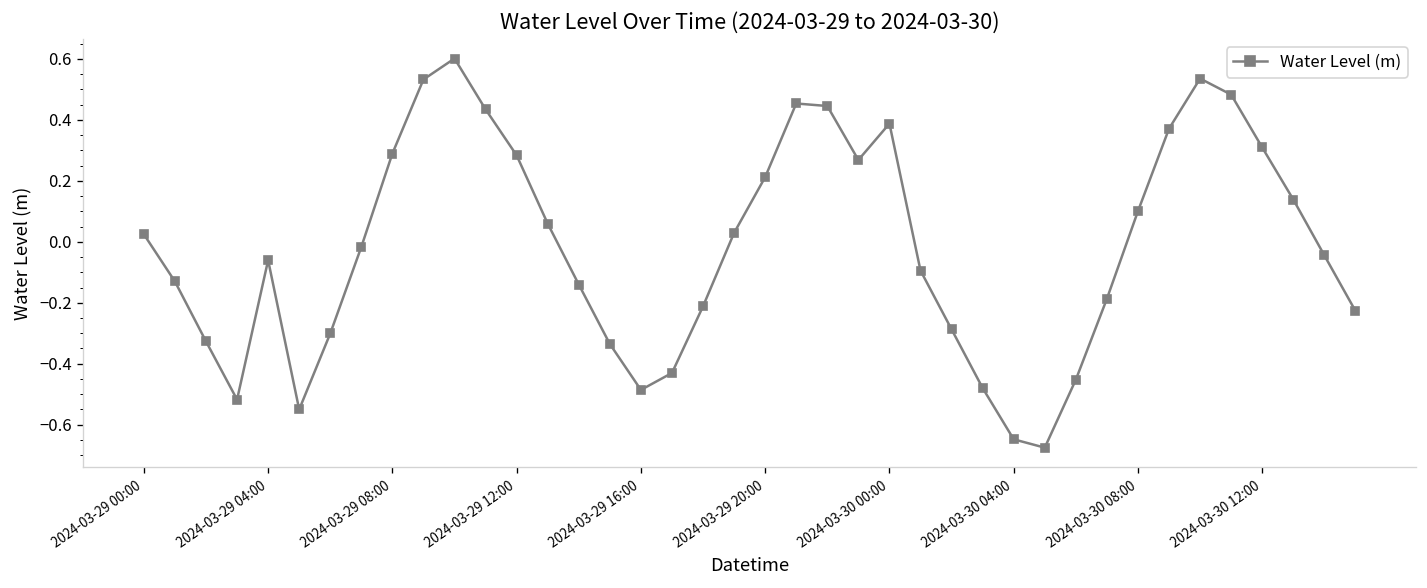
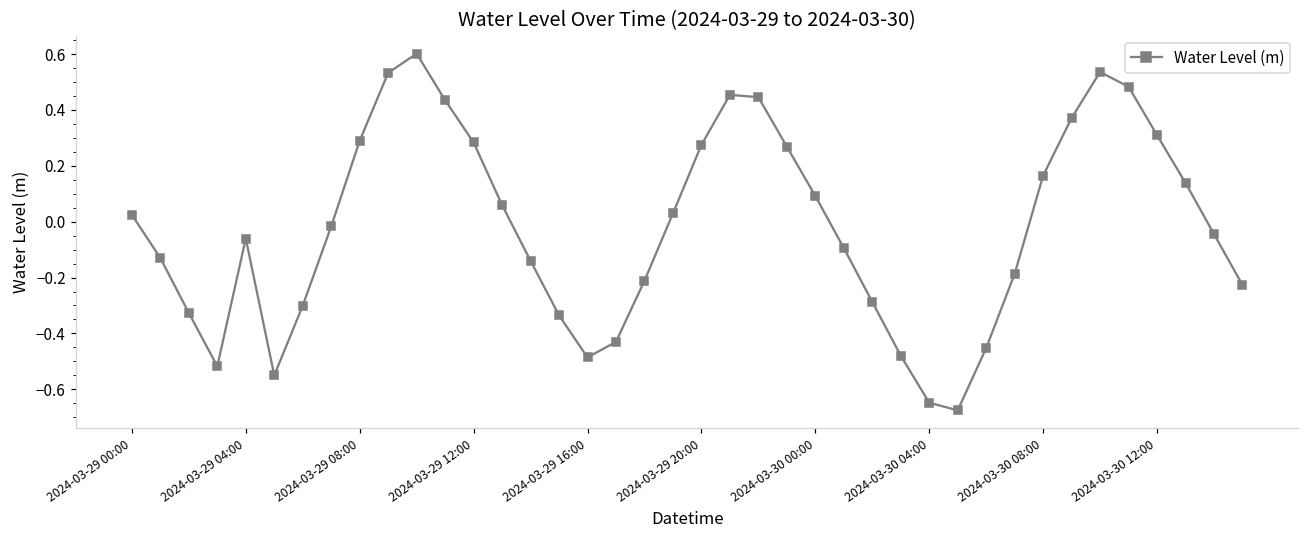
2024-03-29 20:00: 0.21 -> 0.27
2024-03-30 00:00: 0.39 -> 0.09
2024-03-30 08:00: 0.10 -> 0.16
